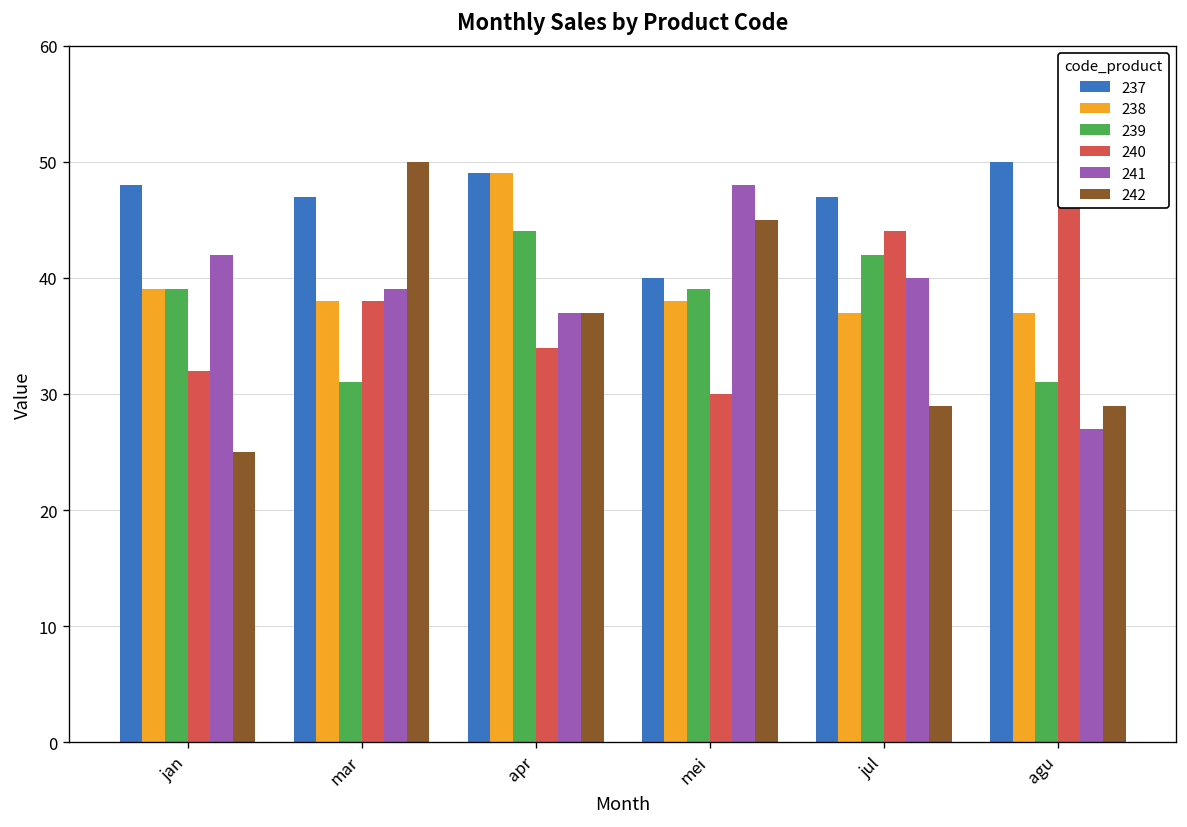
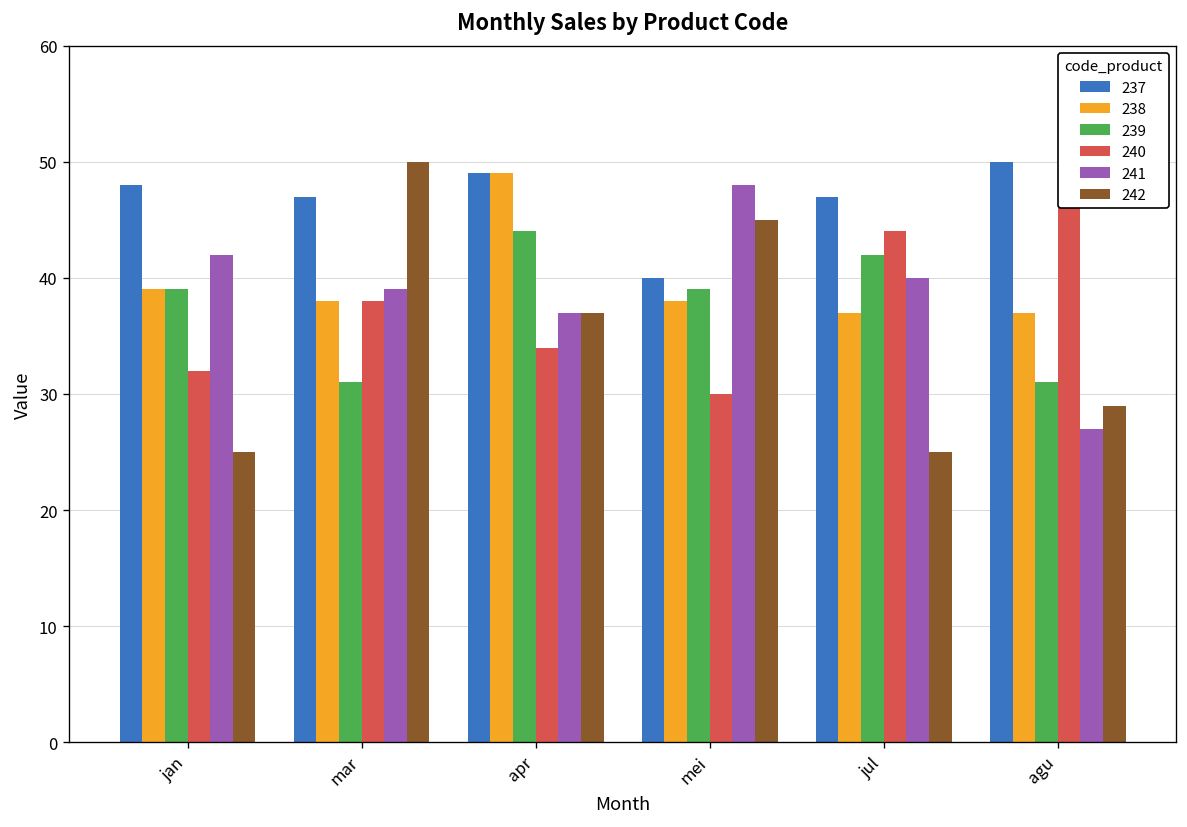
242, jul: 29 -> 25
